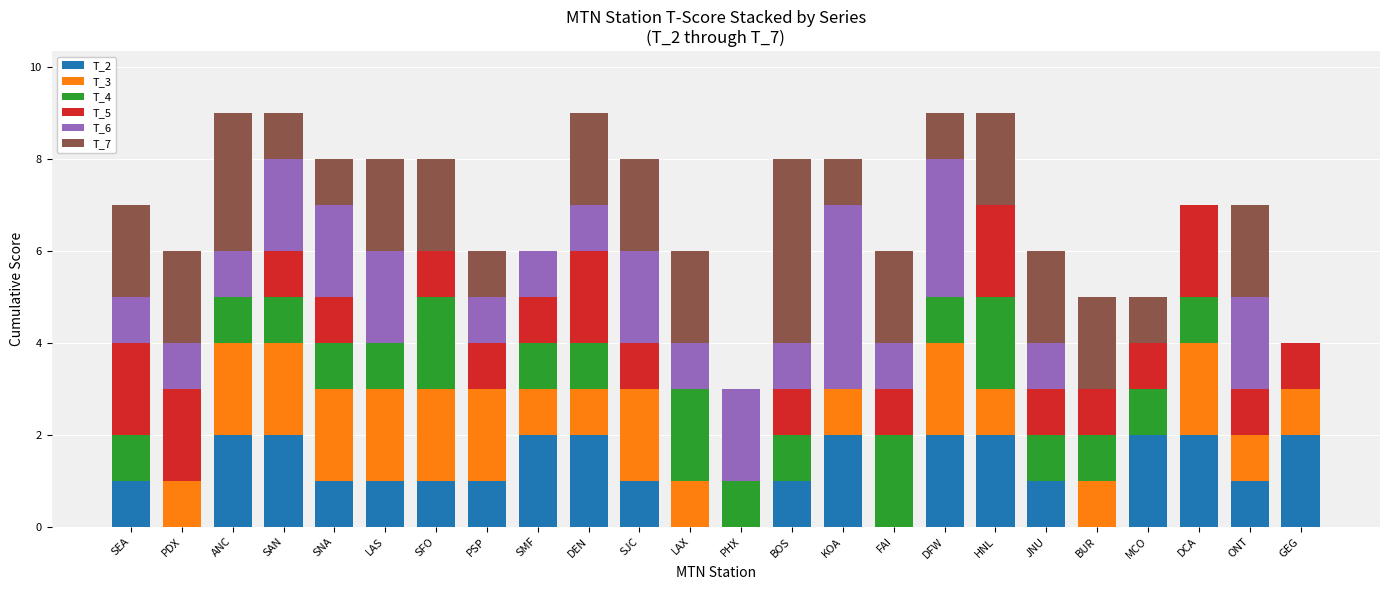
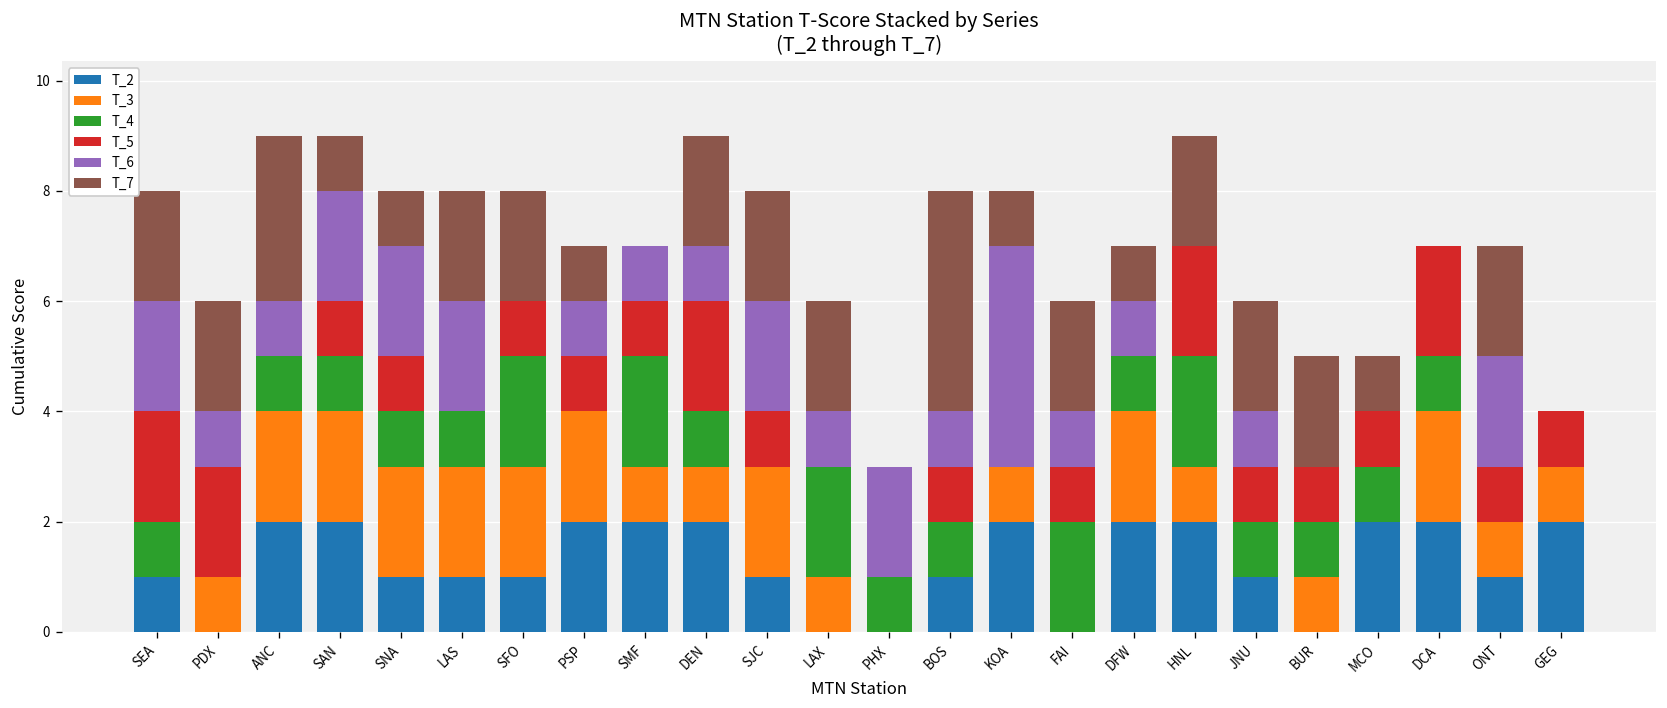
T_6, SEA: 1 -> 2
T_2, PSP: 1 -> 2
T_4, SMF: 1 -> 2
T_6, DFW: 3 -> 1
